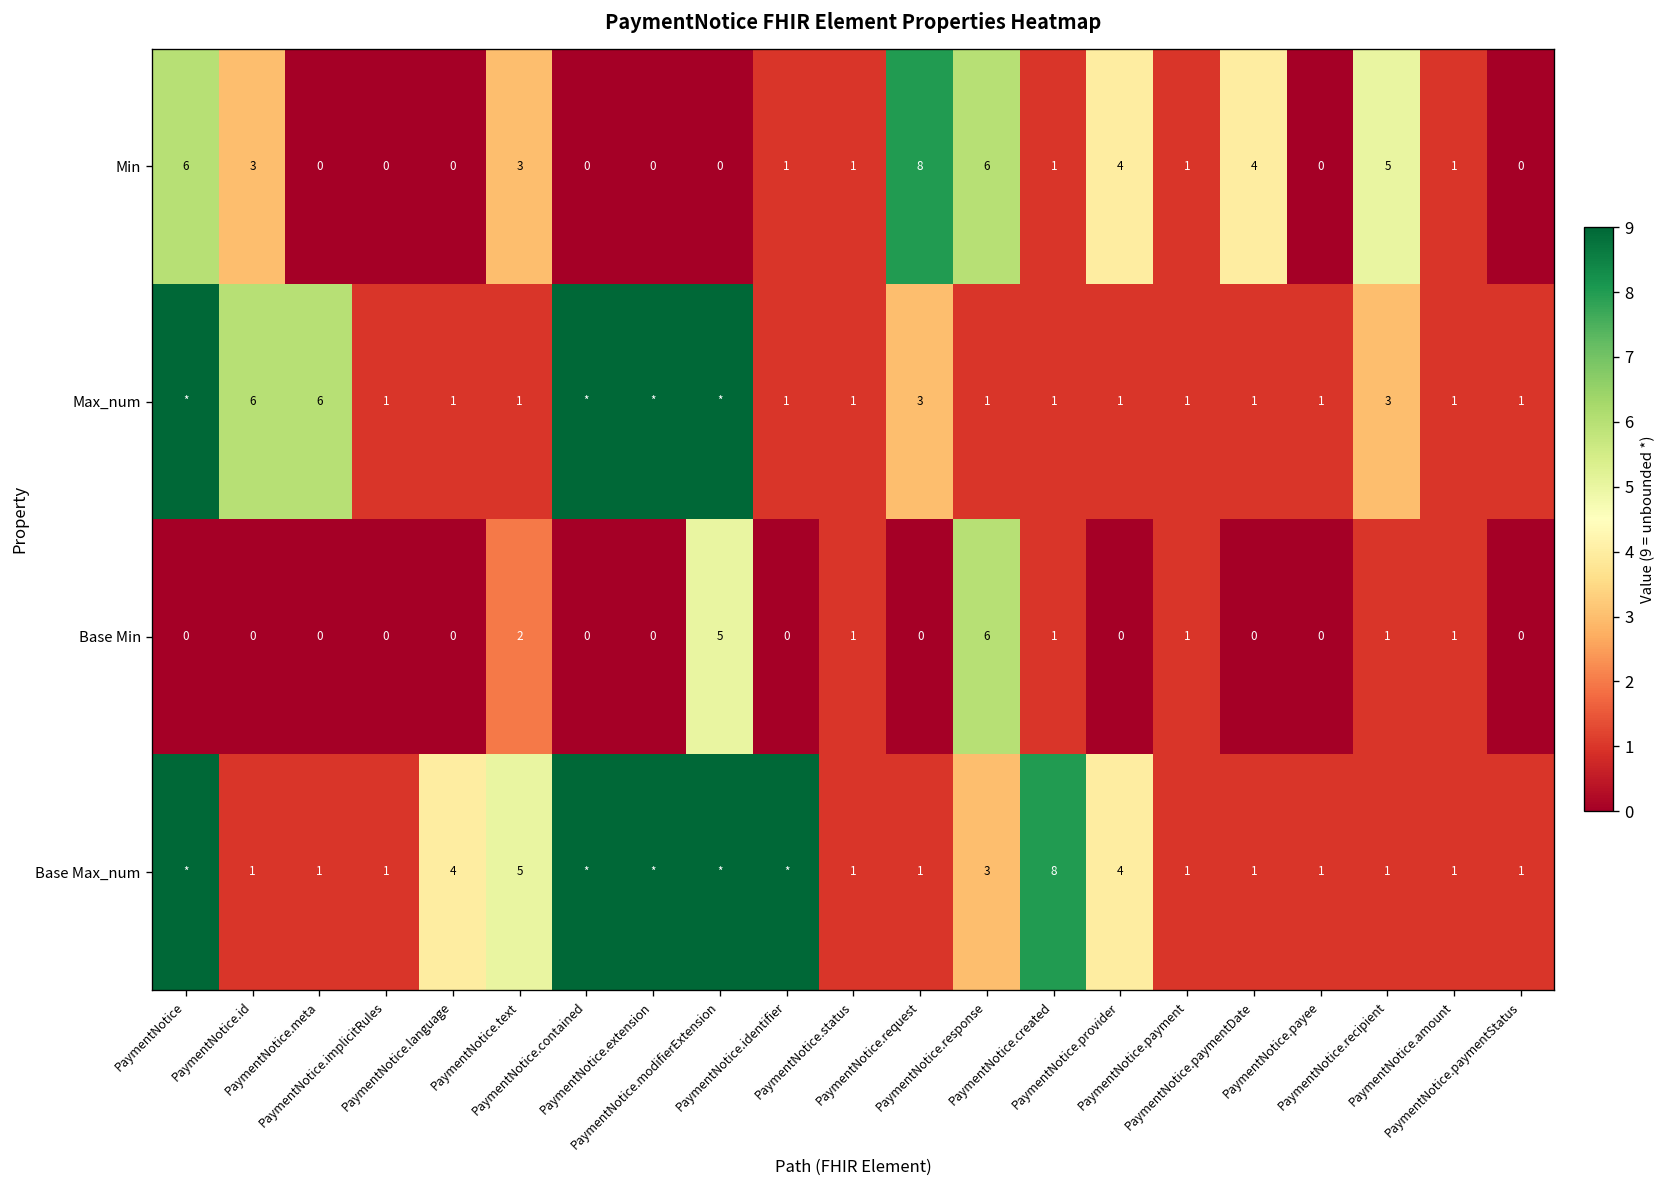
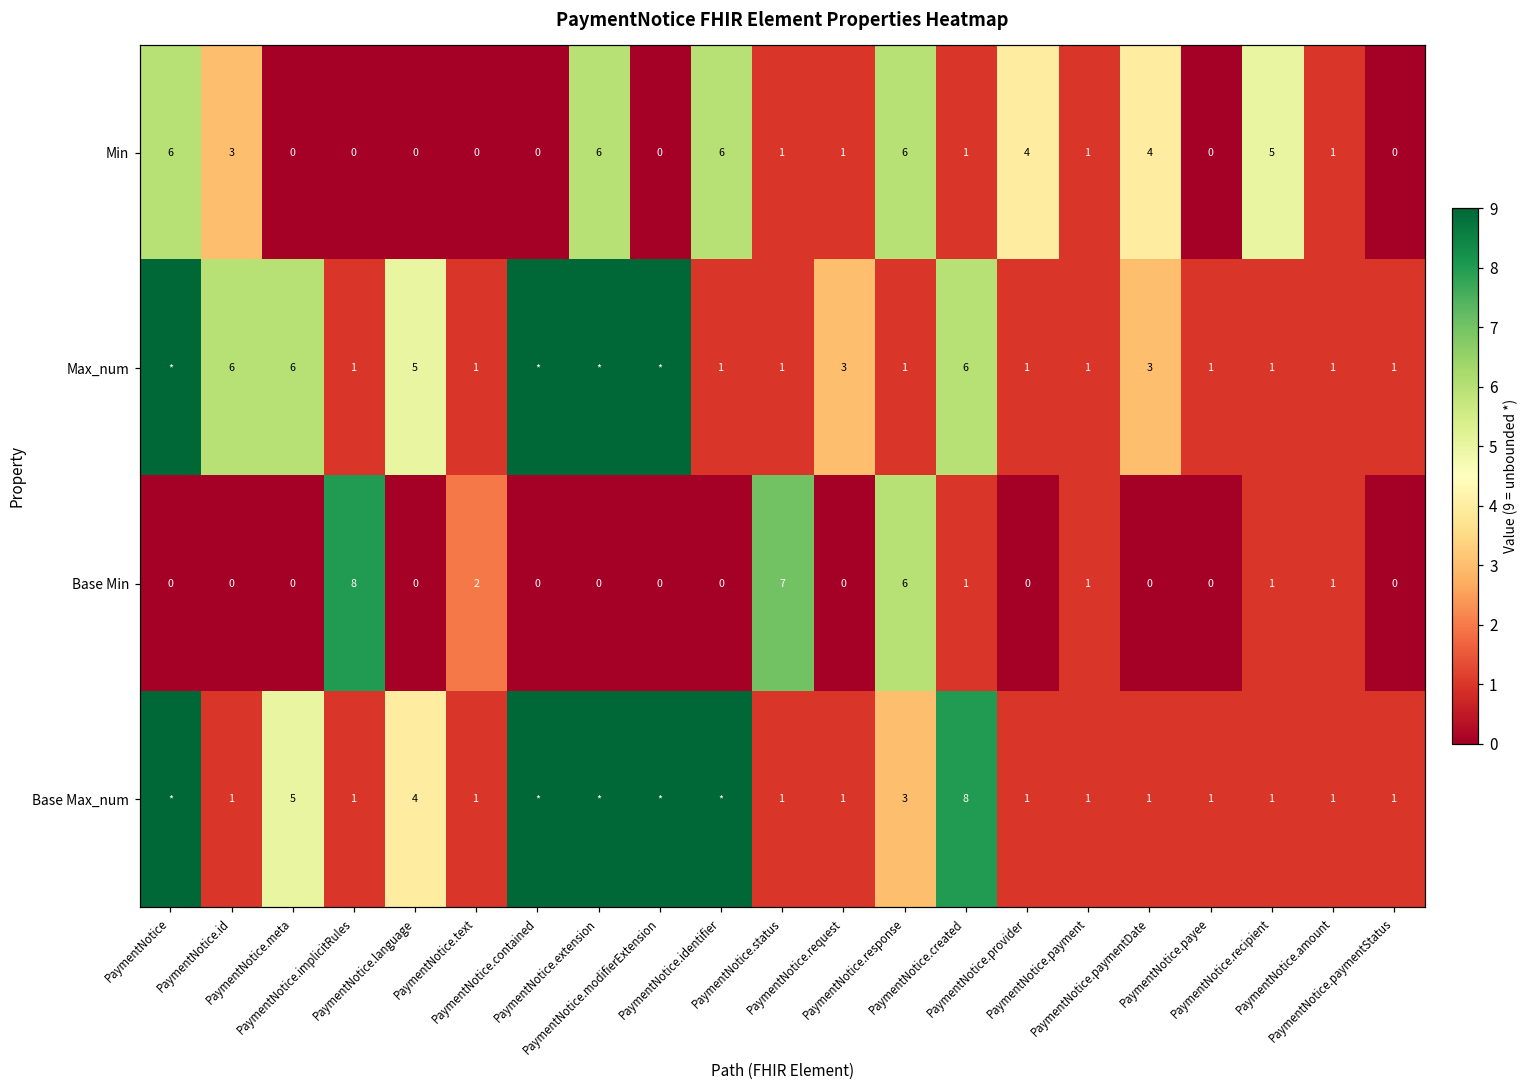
Min, PaymentNotice.text: 3 -> 0
Min, PaymentNotice.extension: 0 -> 6
Min, PaymentNotice.identifier: 1 -> 6
Min, PaymentNotice.request: 8 -> 1
Max_num, PaymentNotice.language: 1 -> 5
Max_num, PaymentNotice.created: 1 -> 6
Max_num, PaymentNotice.paymentDate: 1 -> 3
Max_num, PaymentNotice.recipient: 3 -> 1
Base Min, PaymentNotice.implicitRules: 0 -> 8
Base Min, PaymentNotice.modifierExtension: 5 -> 0
Base Min, PaymentNotice.status: 1 -> 7
Base Max_num, PaymentNotice.meta: 1 -> 5
Base Max_num, PaymentNotice.text: 5 -> 1
Base Max_num, PaymentNotice.provider: 4 -> 1
